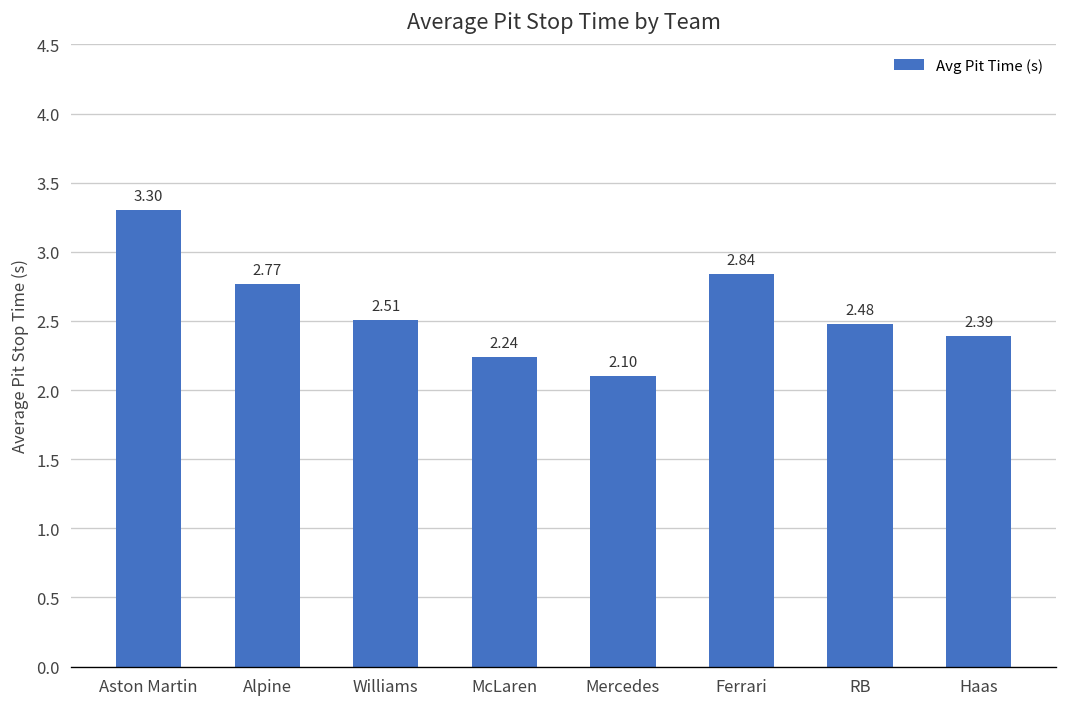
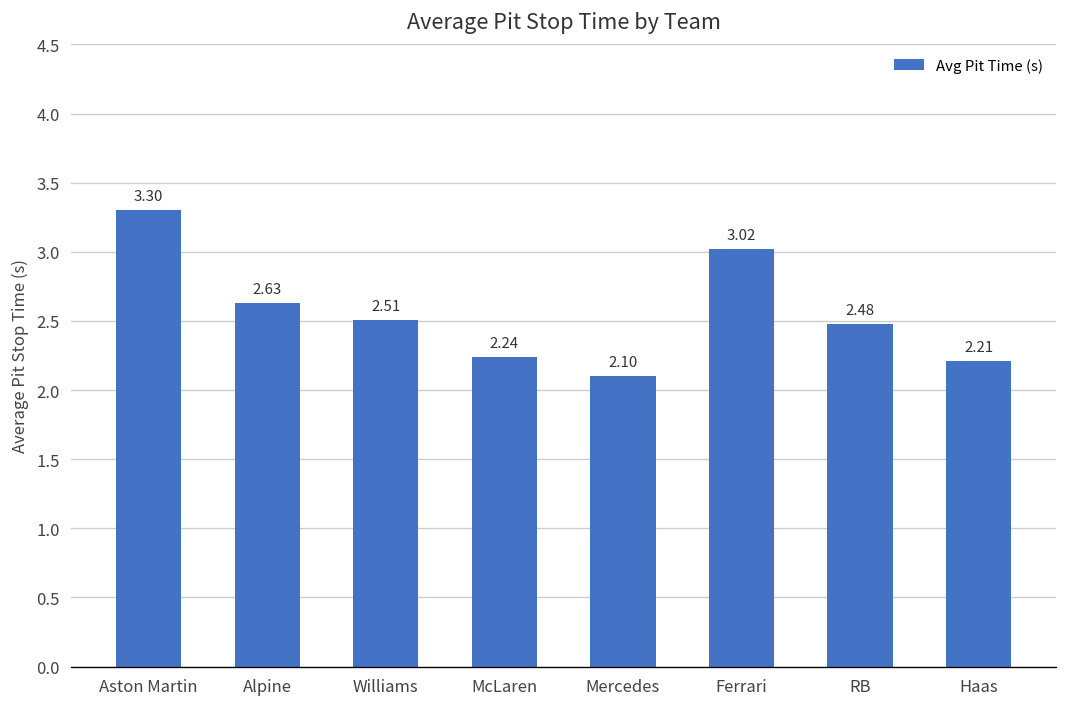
Alpine: 2.77 -> 2.63
Ferrari: 2.84 -> 3.02
Haas: 2.39 -> 2.21
